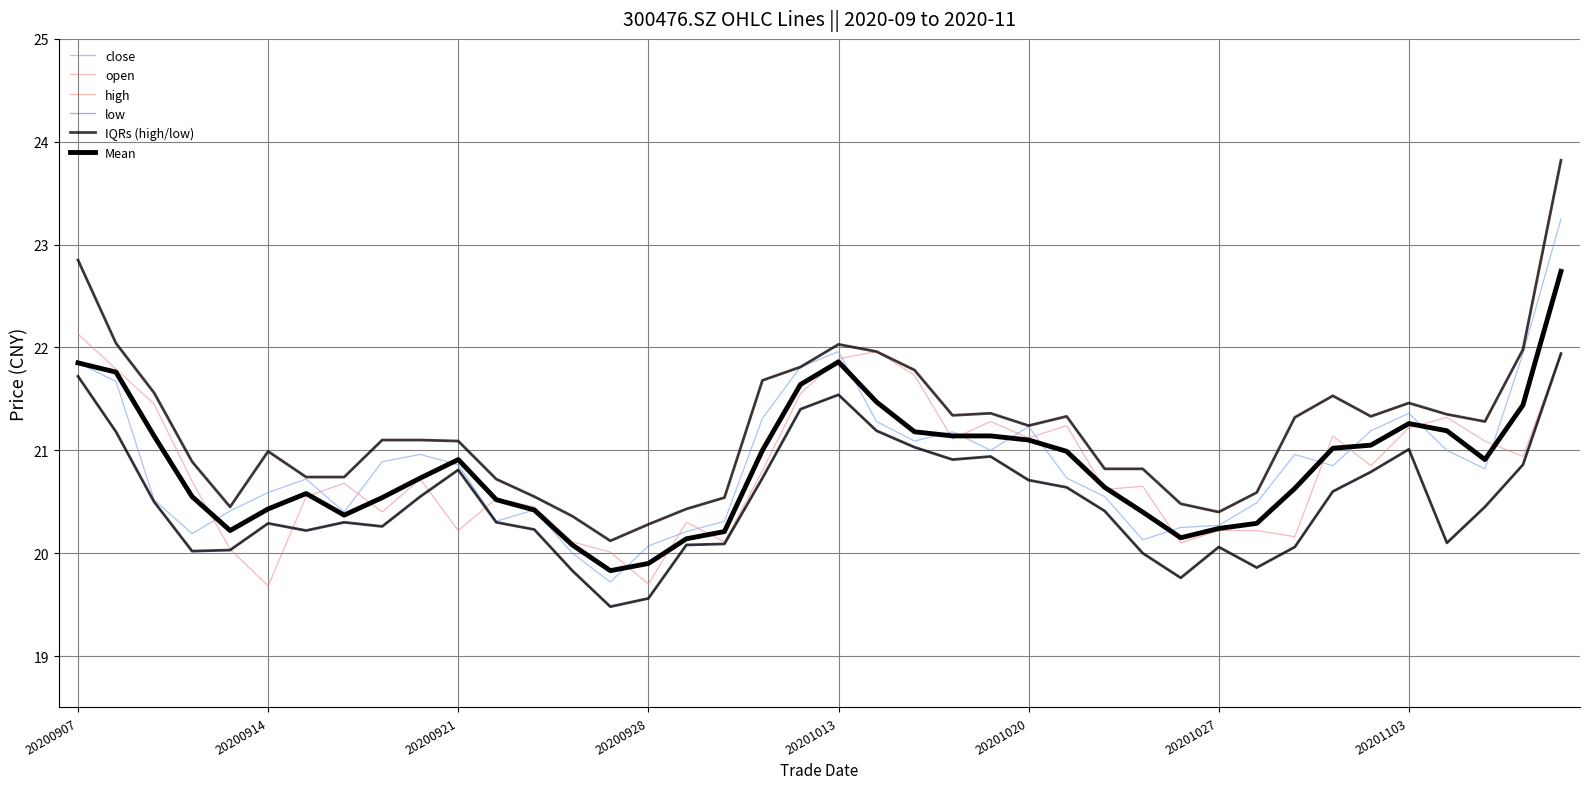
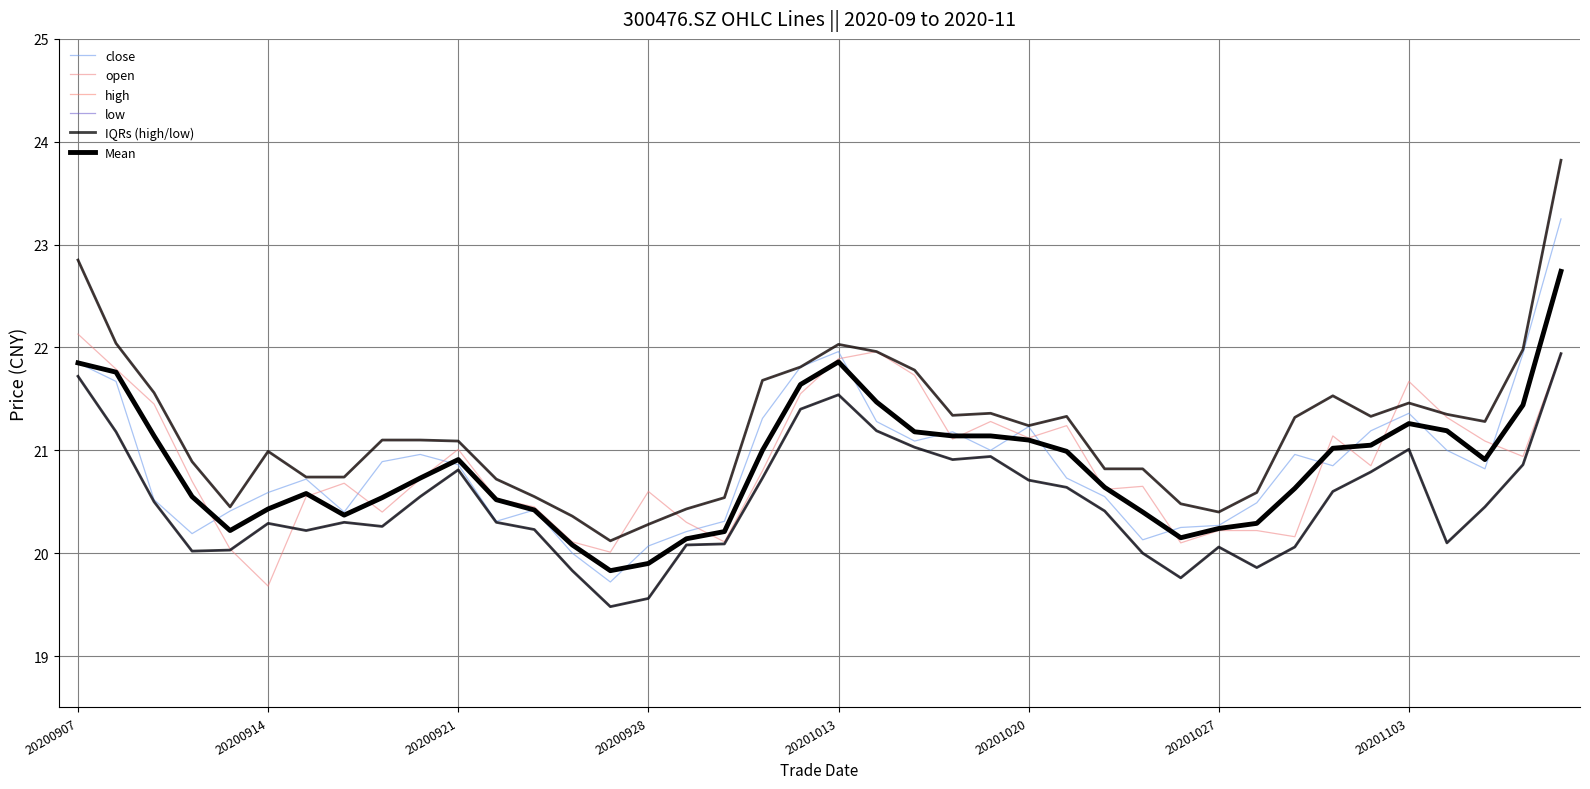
open, 20200921: 20.22 -> 21.01
open, 20200928: 19.7 -> 20.6
open, 20201103: 21.22 -> 21.67
